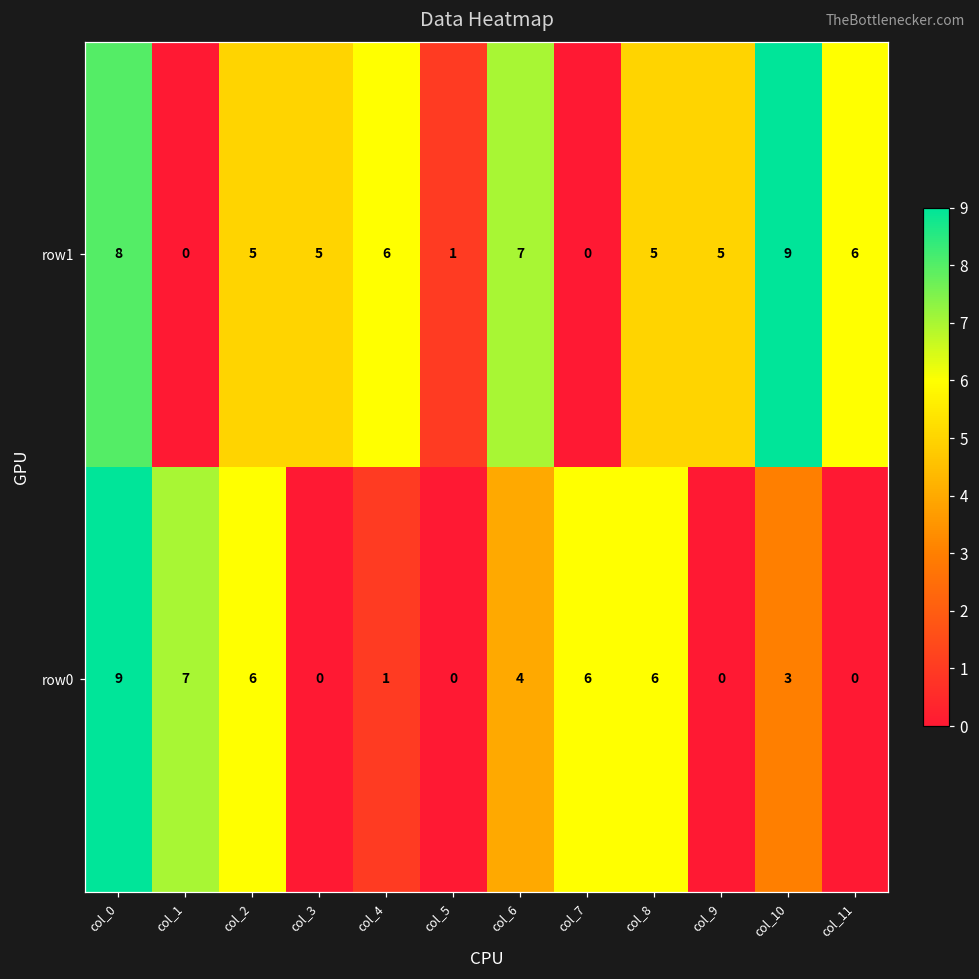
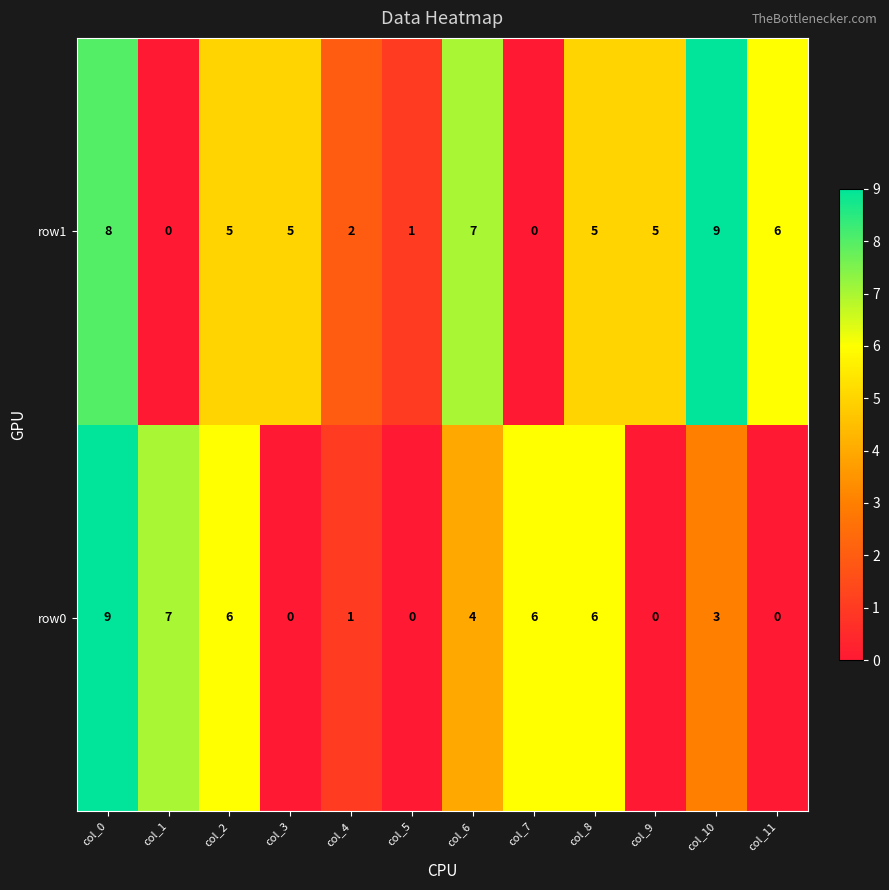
row1, col_4: 6 -> 2
